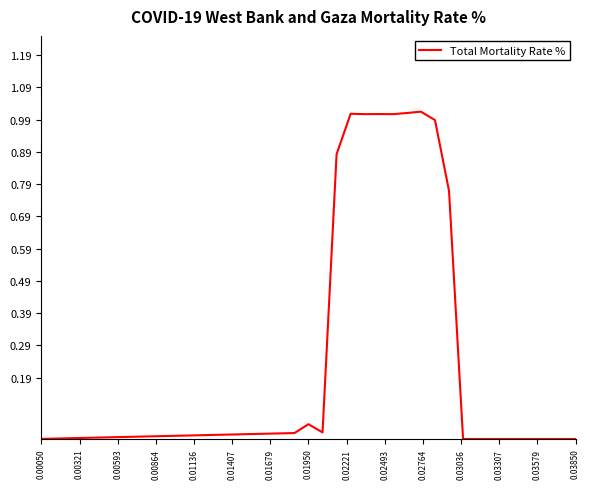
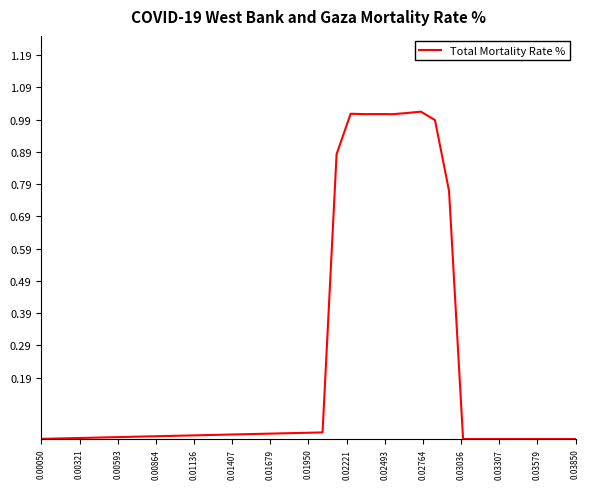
0.01950: 0.05 -> 0.02
